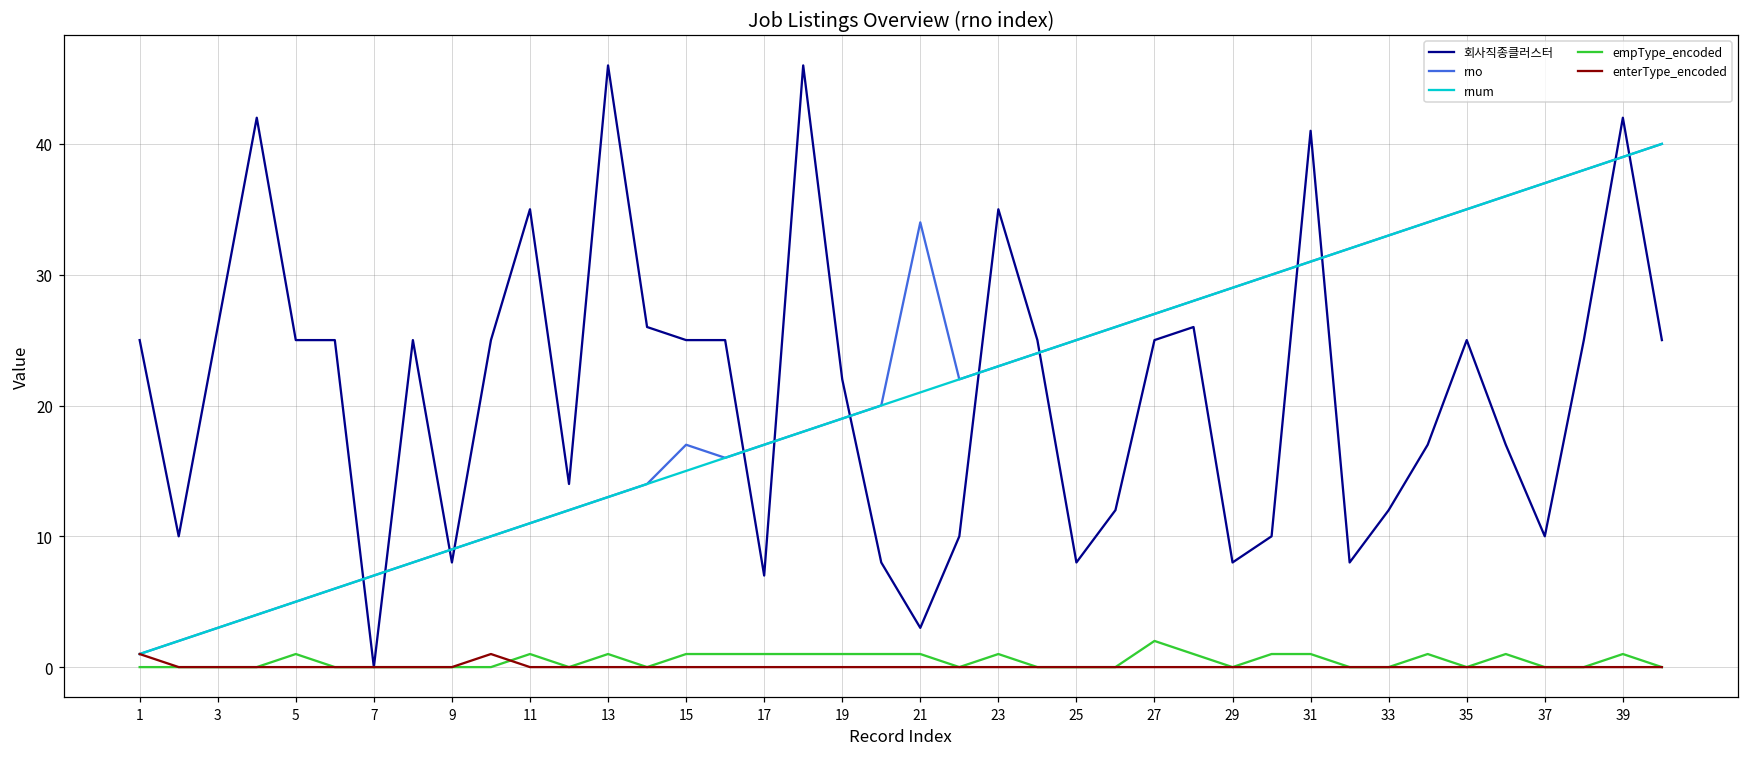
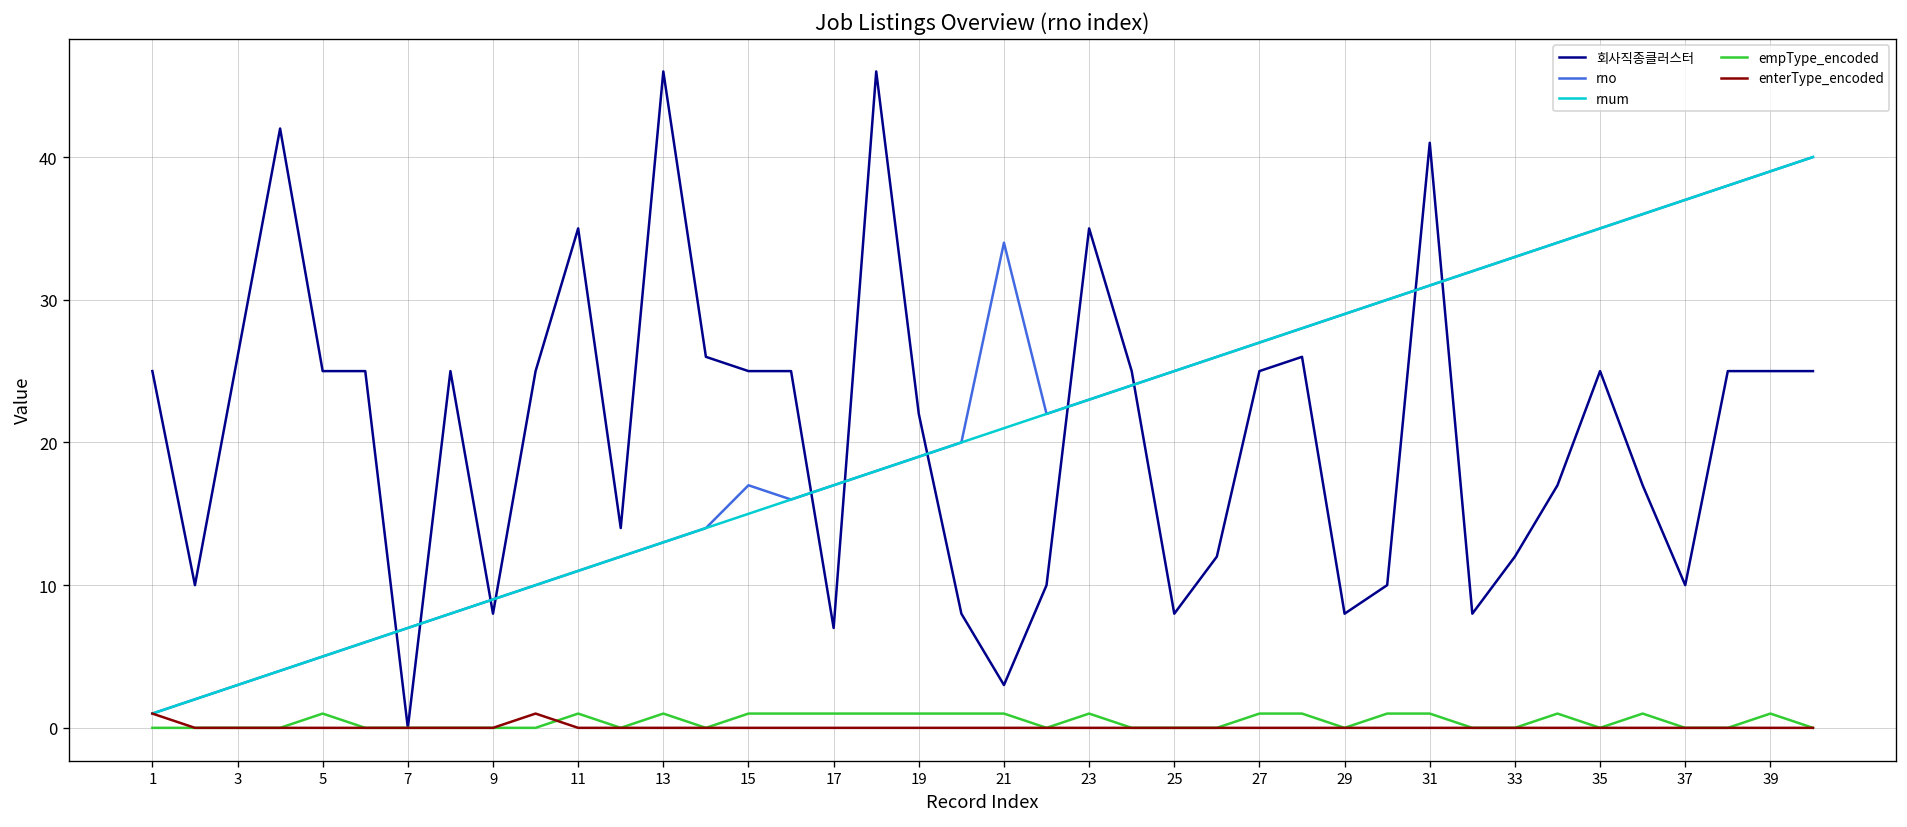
empType_encoded, 27: 2 -> 1
회사직종클러스터, 39: 42 -> 25
